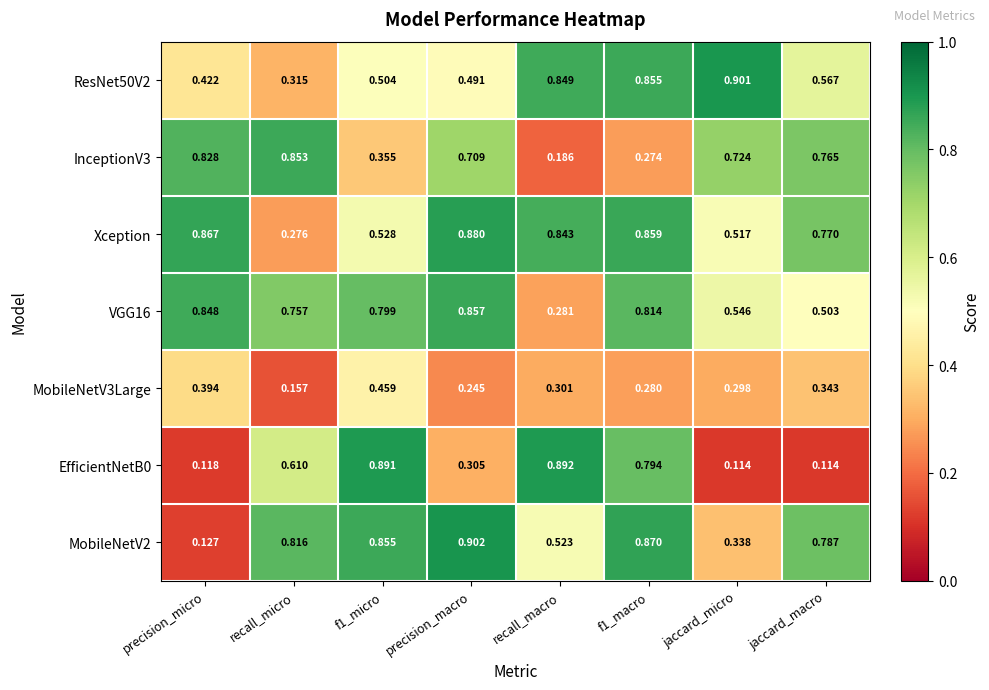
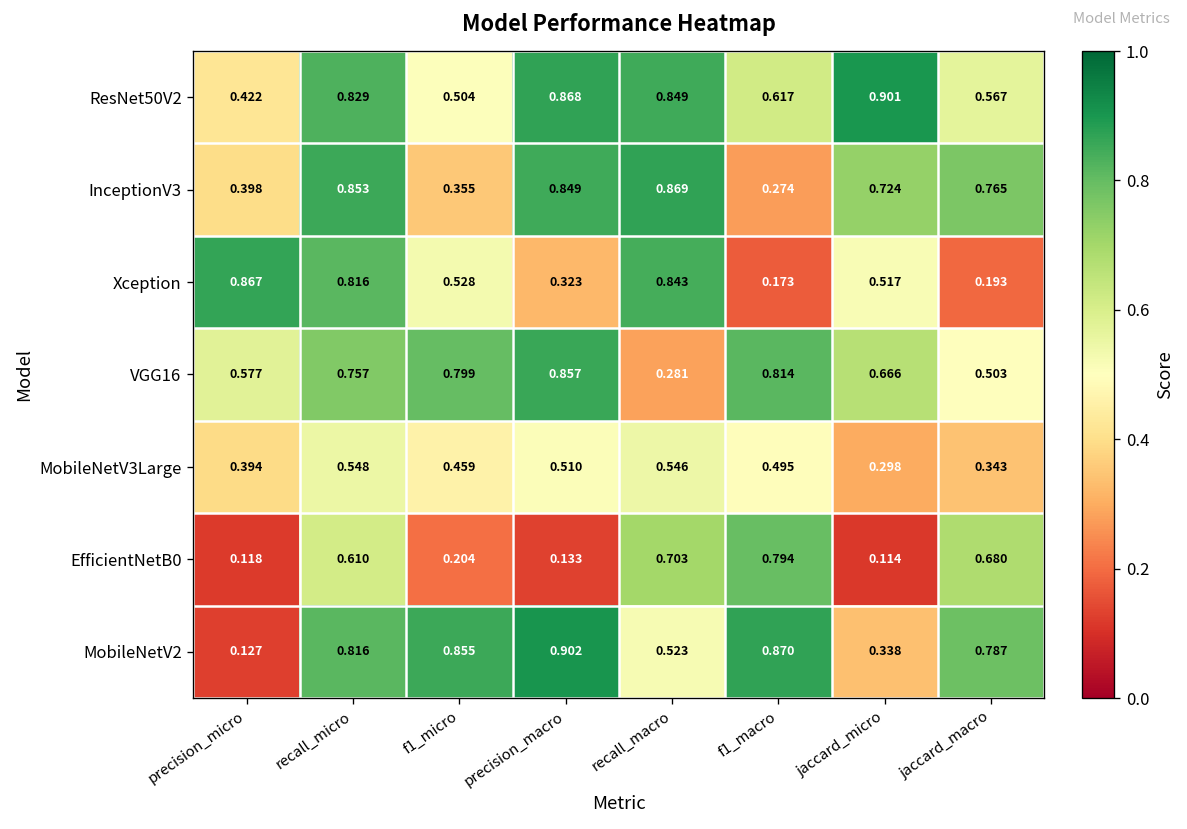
ResNet50V2, recall_micro: 0.315 -> 0.829
ResNet50V2, precision_macro: 0.491 -> 0.868
ResNet50V2, f1_macro: 0.855 -> 0.617
InceptionV3, precision_micro: 0.828 -> 0.398
InceptionV3, precision_macro: 0.709 -> 0.849
InceptionV3, recall_macro: 0.186 -> 0.869
Xception, recall_micro: 0.276 -> 0.816
Xception, precision_macro: 0.880 -> 0.323
Xception, f1_macro: 0.859 -> 0.173
Xception, jaccard_macro: 0.770 -> 0.193
VGG16, precision_micro: 0.848 -> 0.577
VGG16, jaccard_micro: 0.546 -> 0.666
MobileNetV3Large, recall_micro: 0.157 -> 0.548
MobileNetV3Large, precision_macro: 0.245 -> 0.510
MobileNetV3Large, recall_macro: 0.301 -> 0.546
MobileNetV3Large, f1_macro: 0.280 -> 0.495
EfficientNetB0, f1_micro: 0.891 -> 0.204
EfficientNetB0, precision_macro: 0.305 -> 0.133
EfficientNetB0, recall_macro: 0.892 -> 0.703
EfficientNetB0, jaccard_macro: 0.114 -> 0.680
